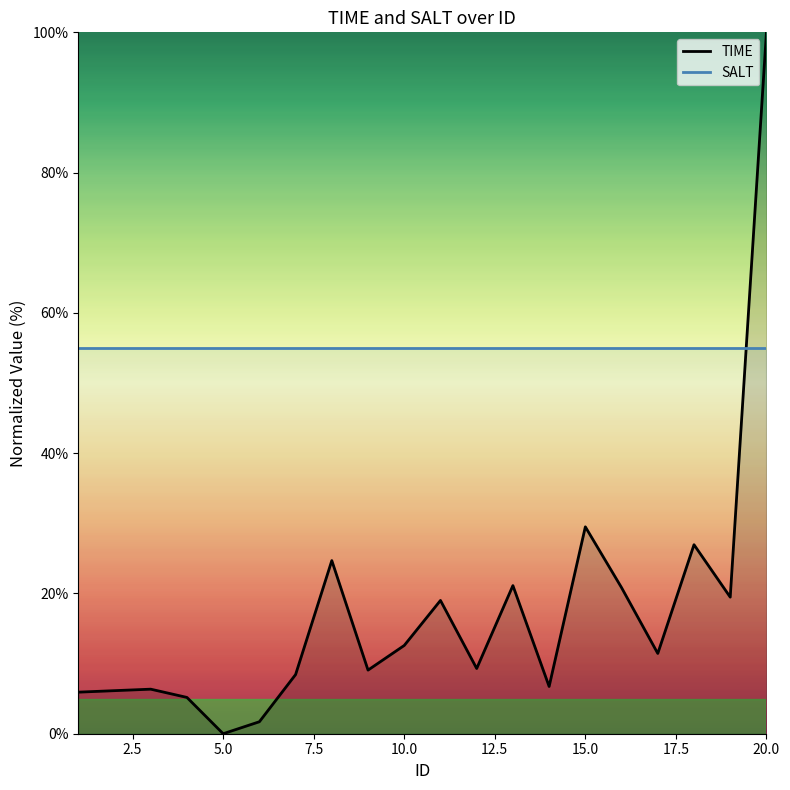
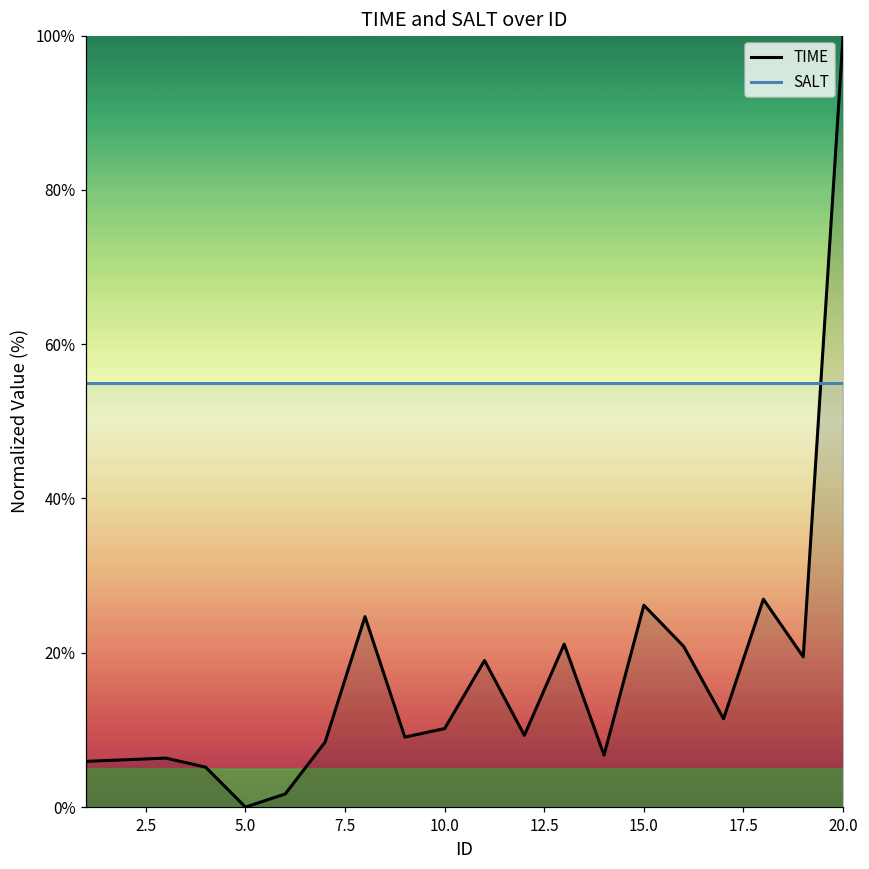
TIME, 10.0: 13% -> 10%
TIME, 15.0: 29% -> 26%
